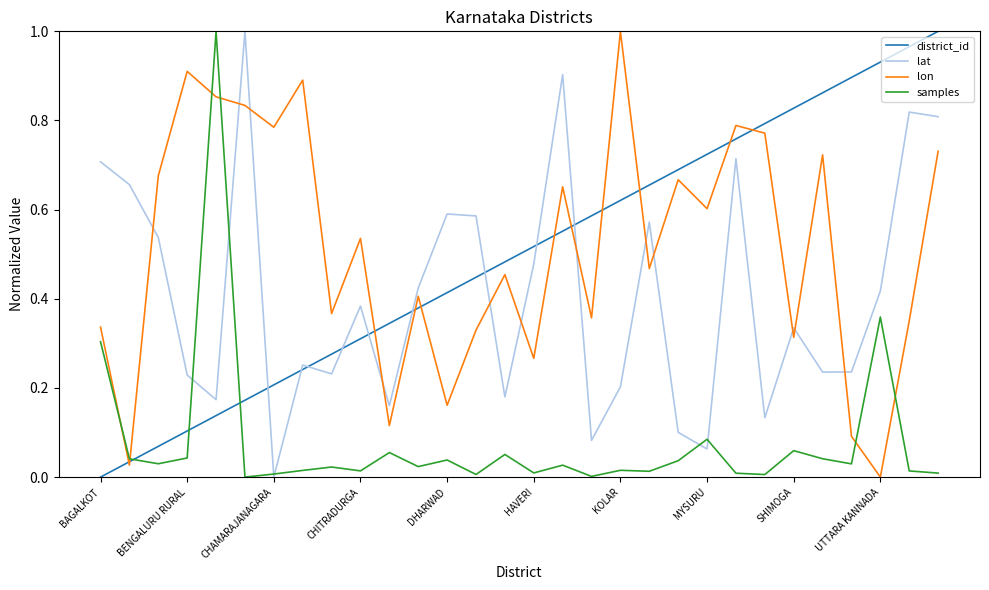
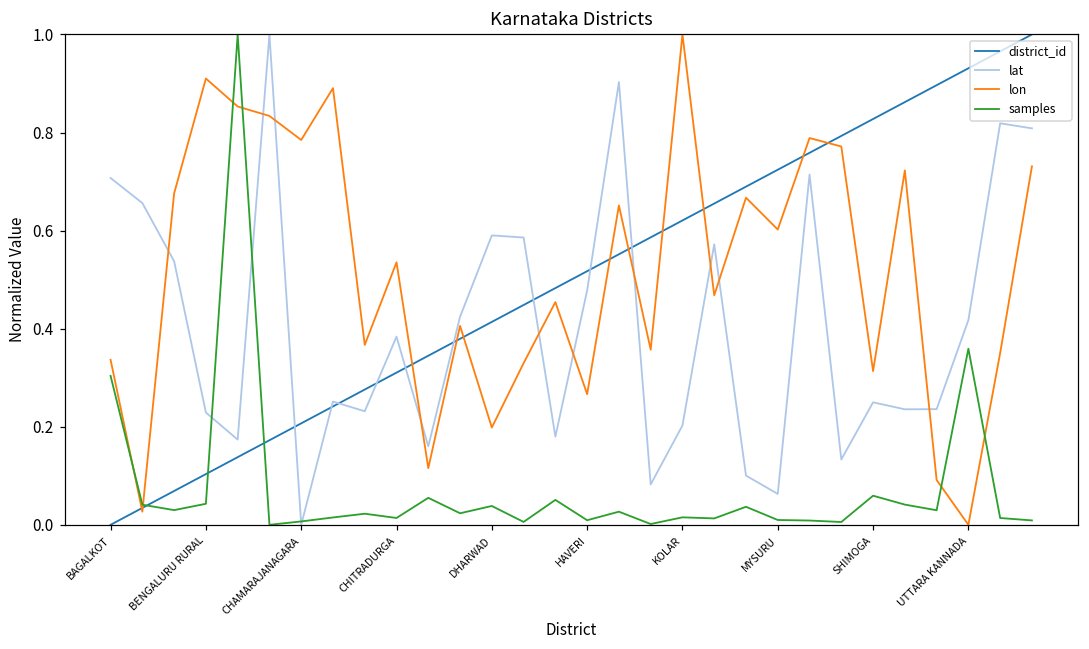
lon, DHARWAD: 0.16 -> 0.20
samples, MYSURU: 0.08 -> 0.01
lat, SHIMOGA: 0.33 -> 0.25
